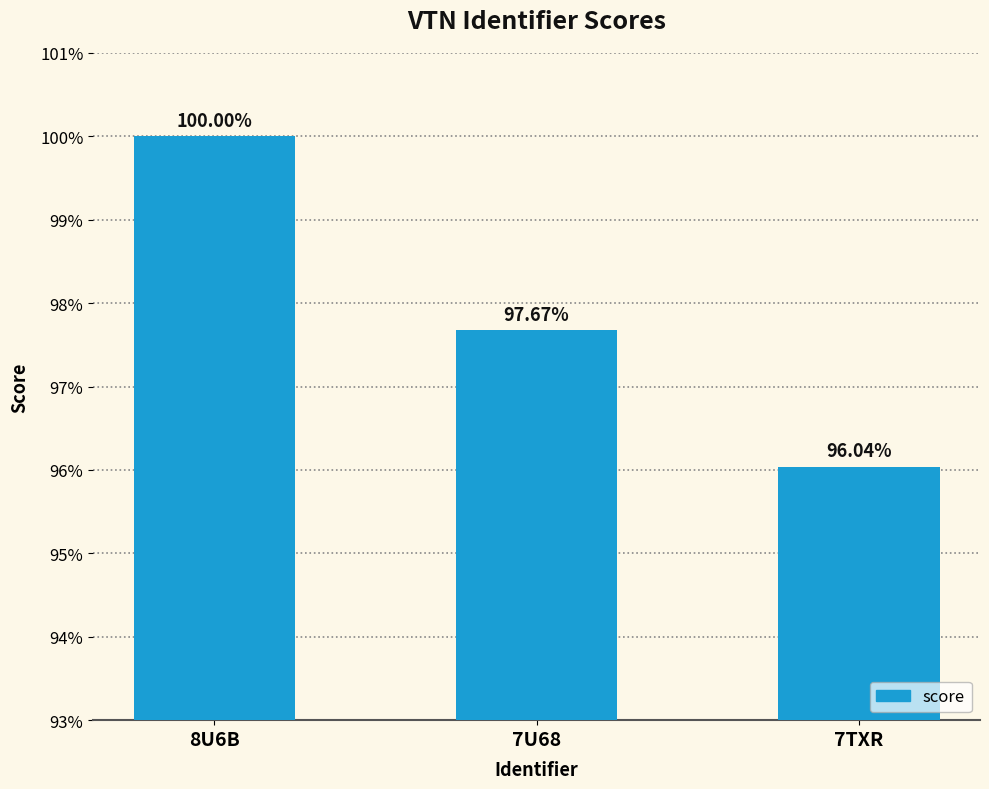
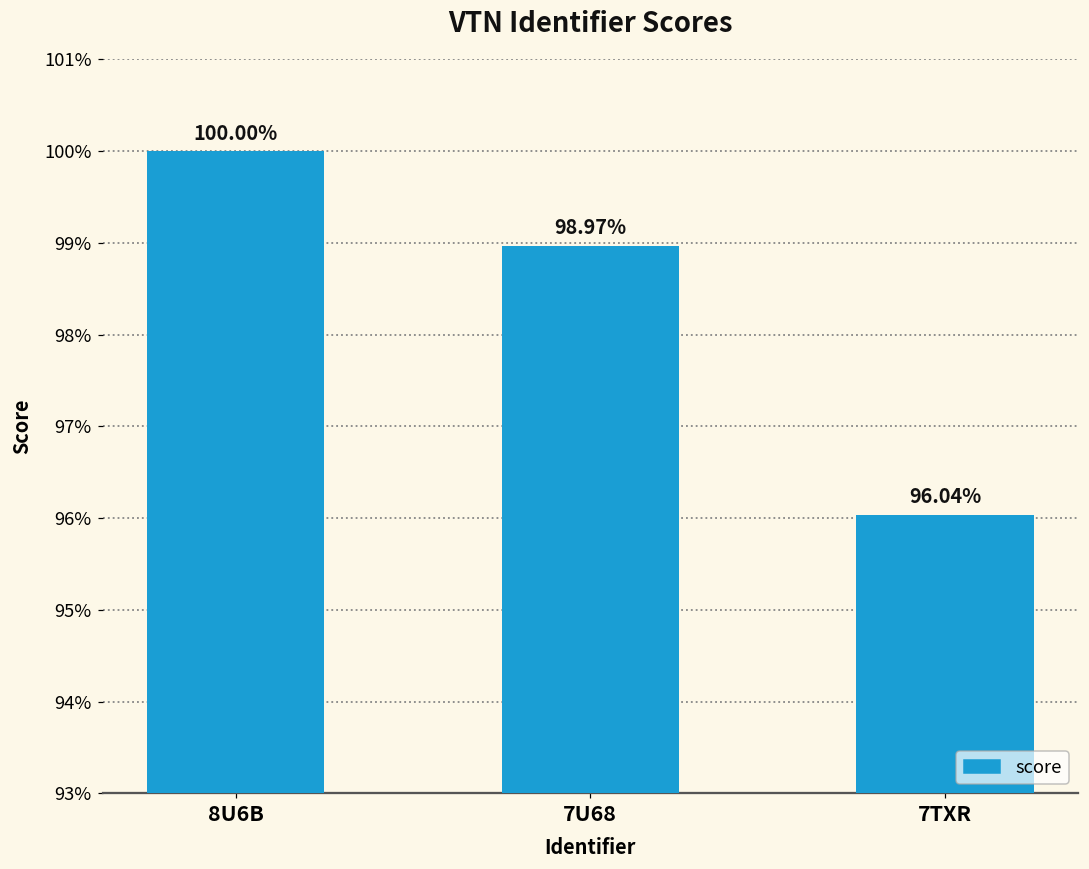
7U68: 97.67% -> 98.97%
